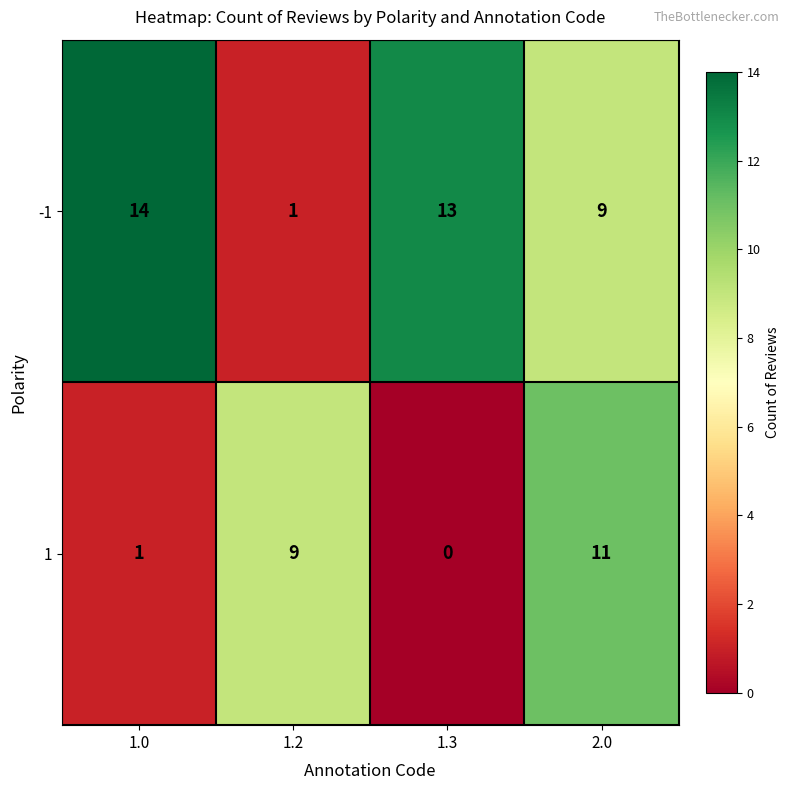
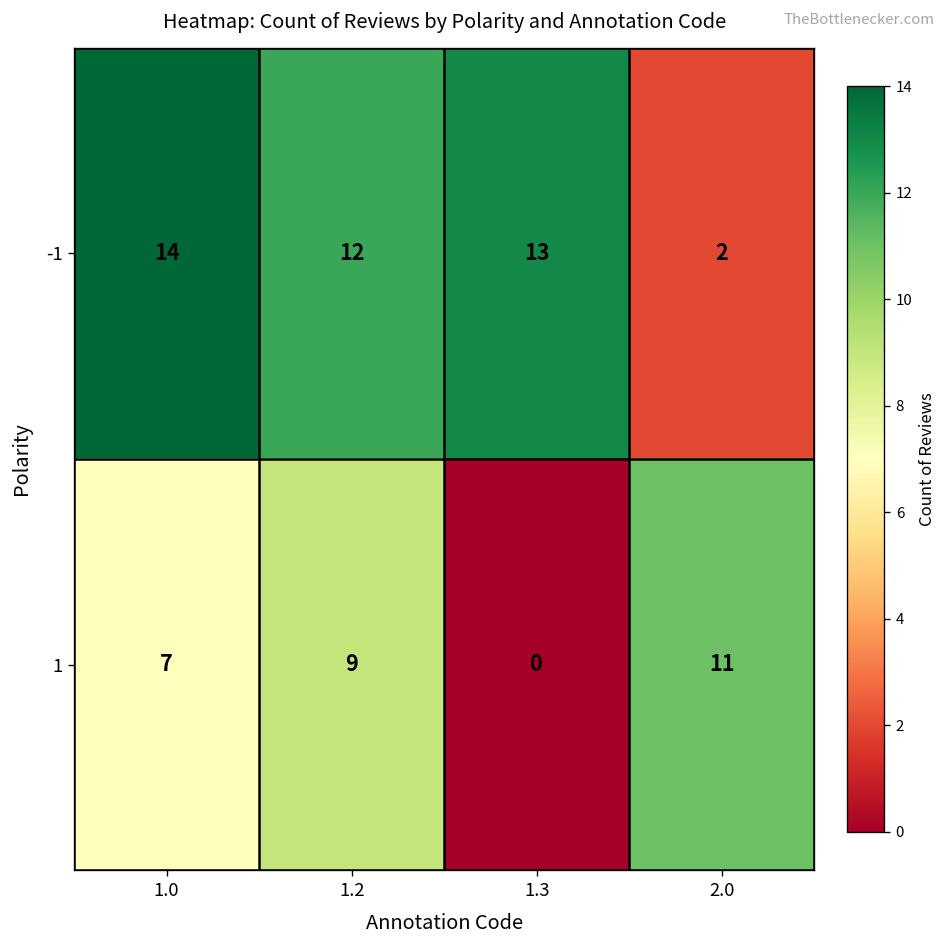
-1, 1.2: 1 -> 12
-1, 2.0: 9 -> 2
1, 1.0: 1 -> 7
